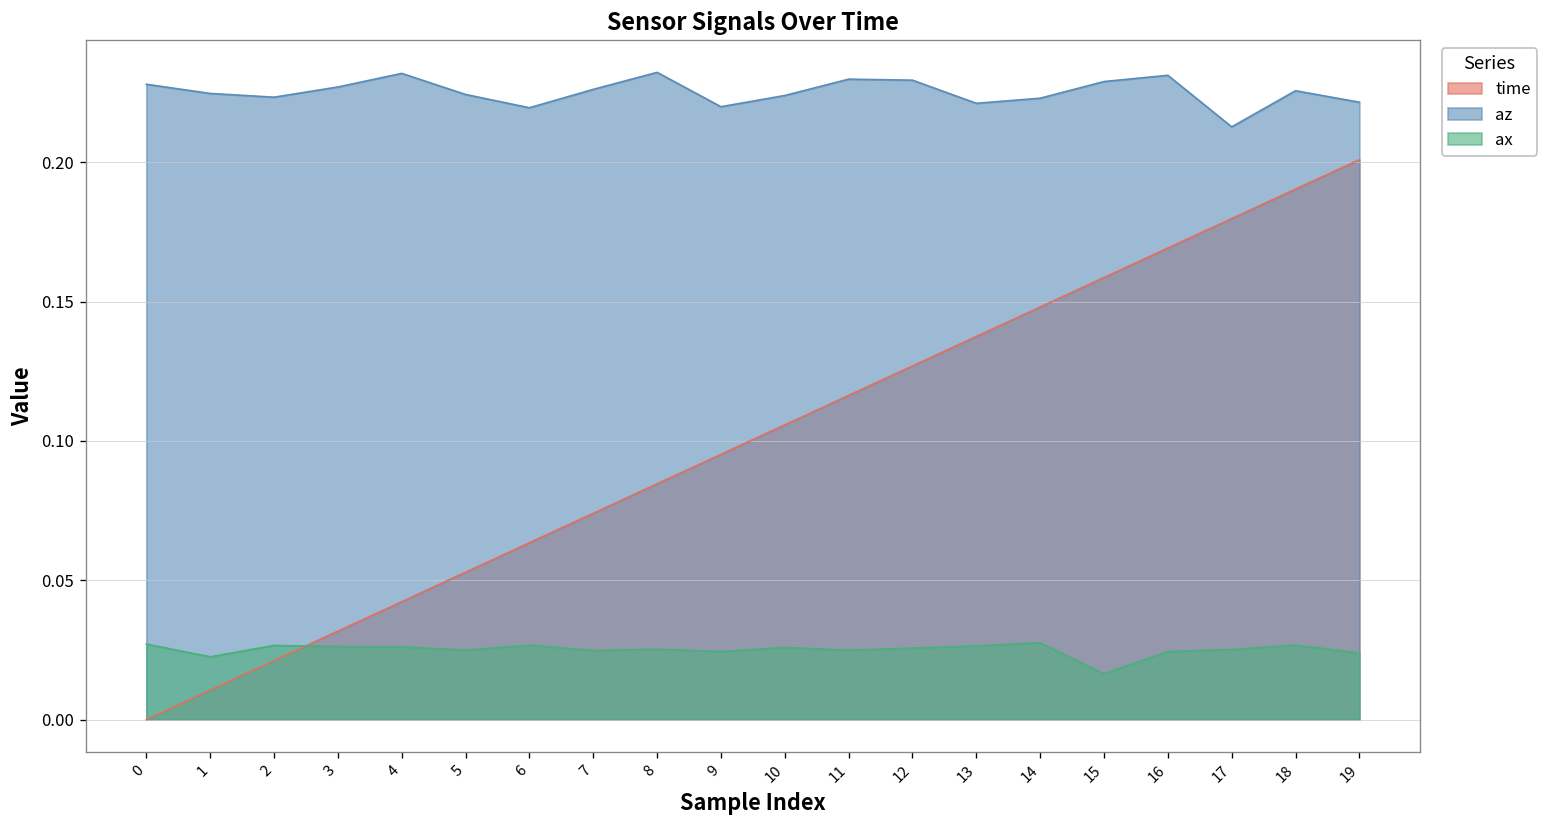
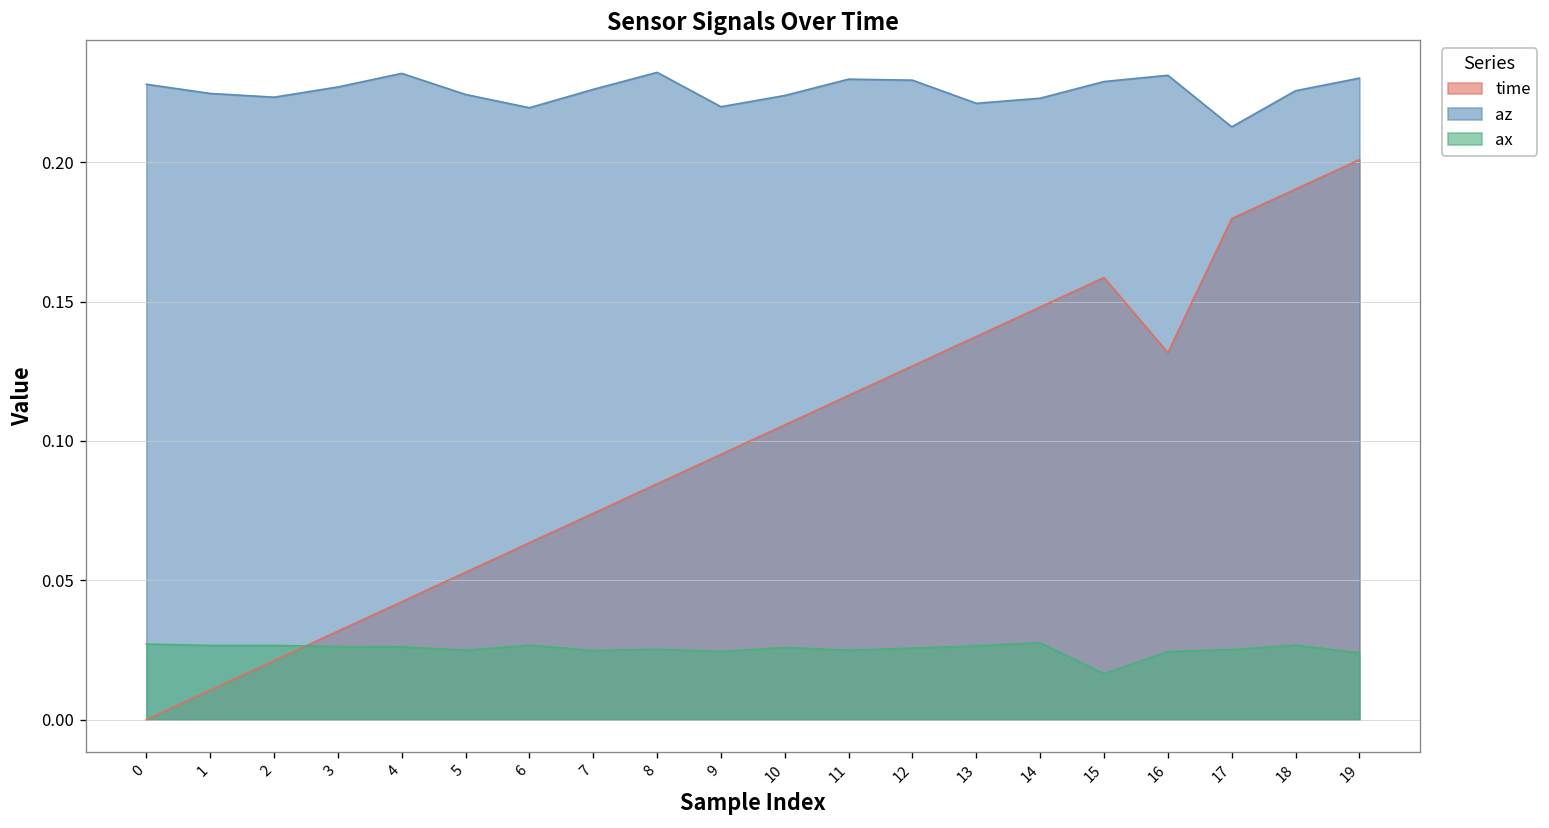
ax, 1: 0.023 -> 0.027
time, 16: 0.169 -> 0.132
az, 19: 0.222 -> 0.230
